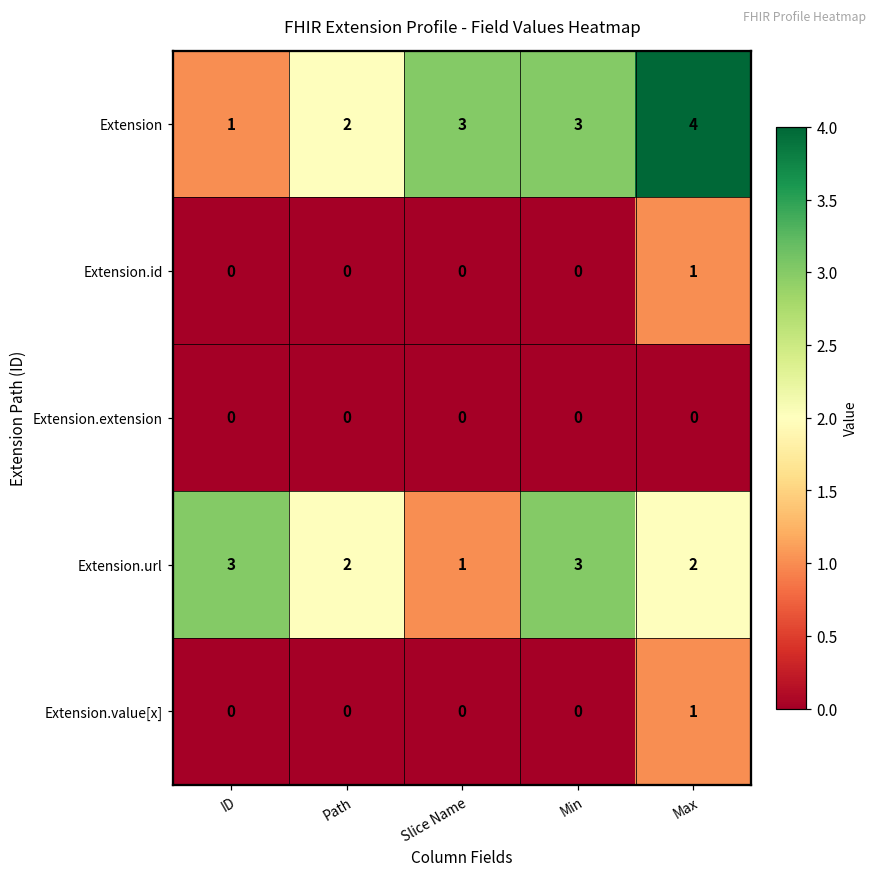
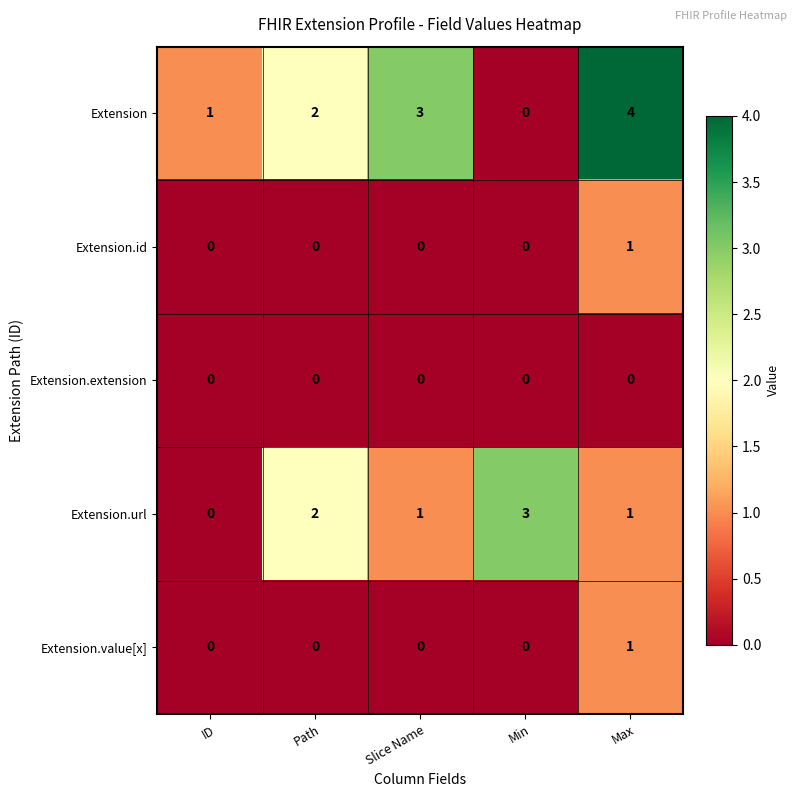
Extension, Min: 3 -> 0
Extension.url, ID: 3 -> 0
Extension.url, Max: 2 -> 1
